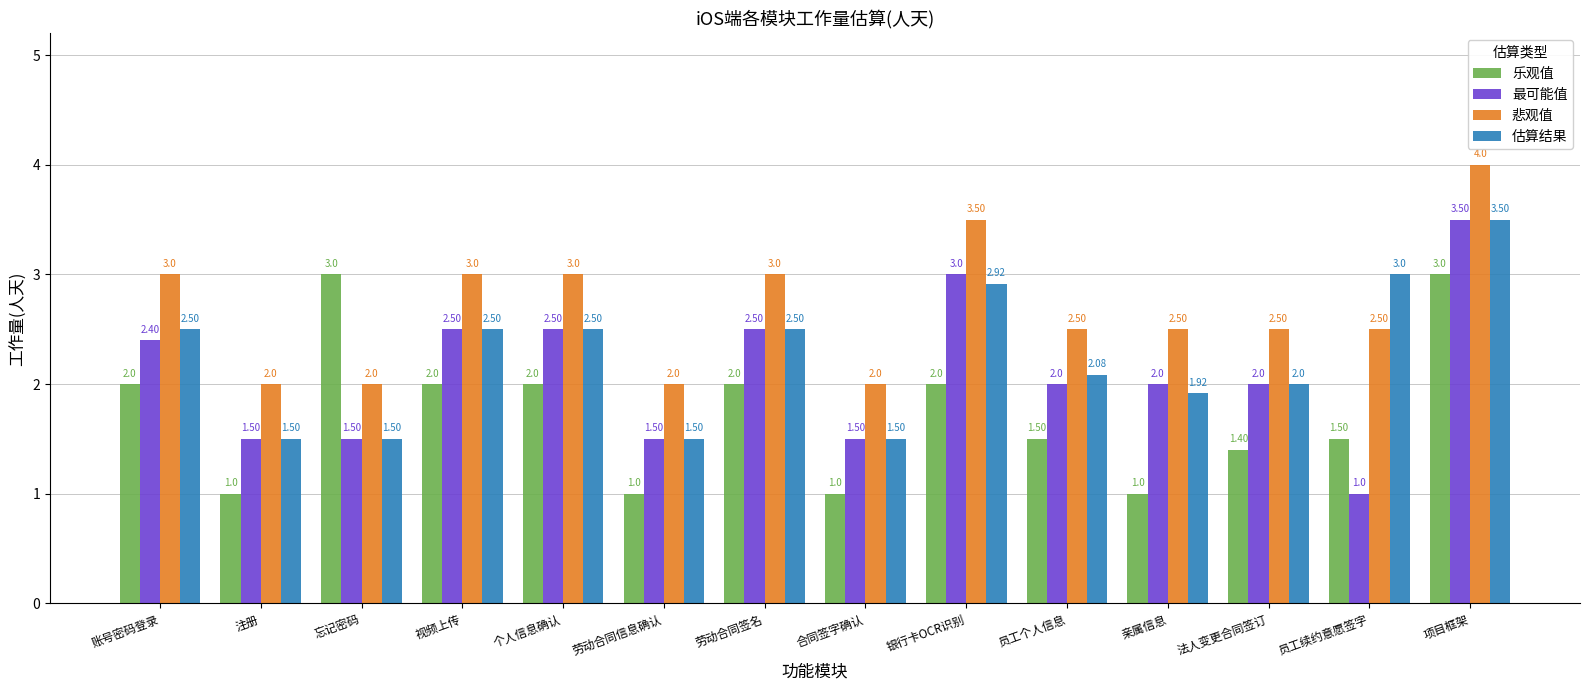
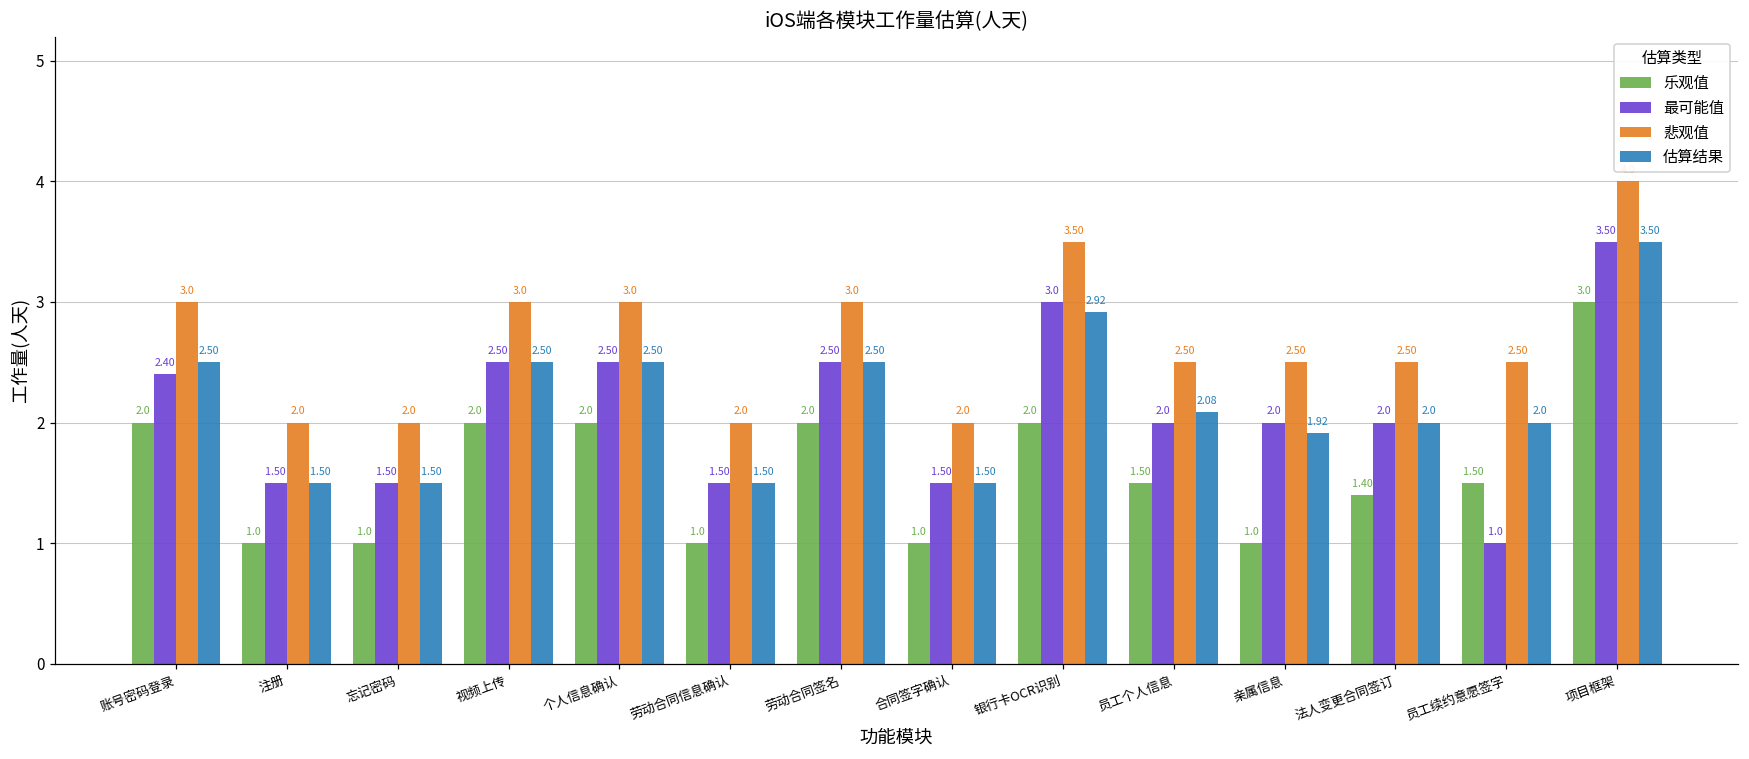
乐观值, 忘记密码: 3.0 -> 1.0
估算结果, 员工续约意愿签字: 3.0 -> 2.0
